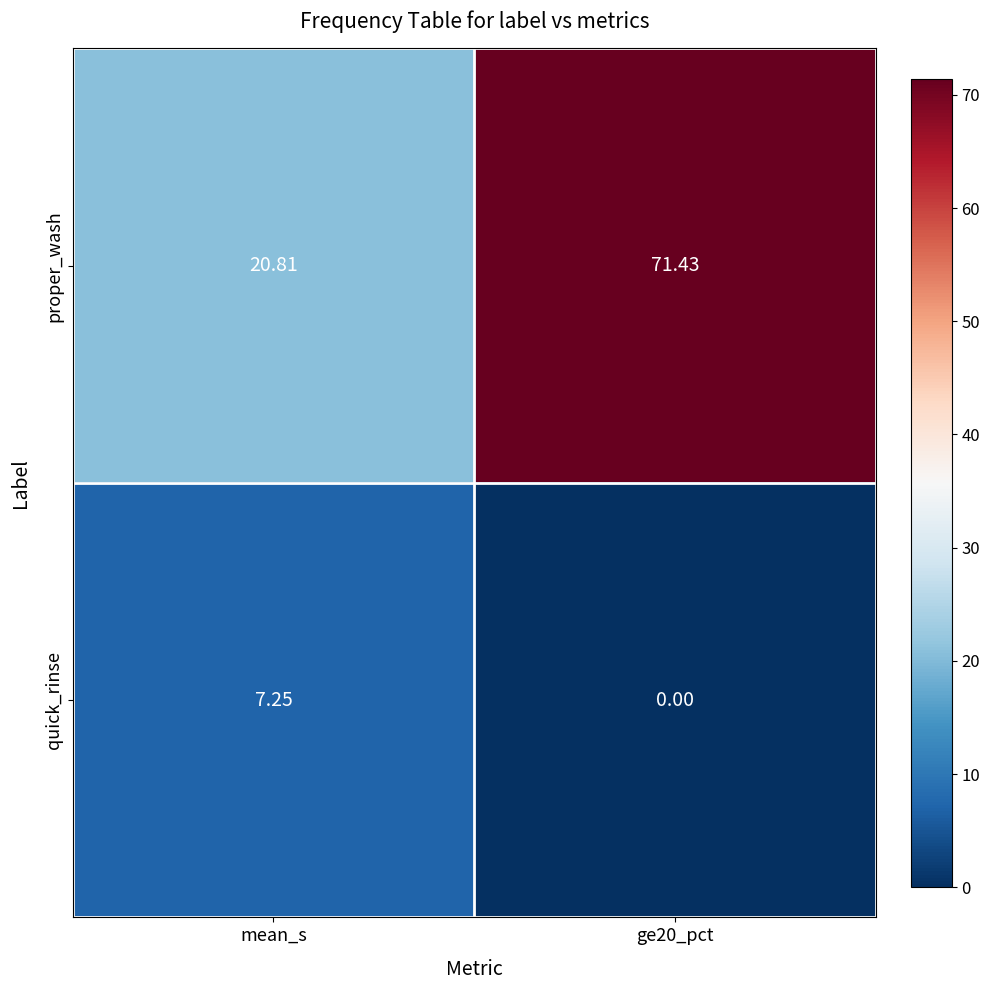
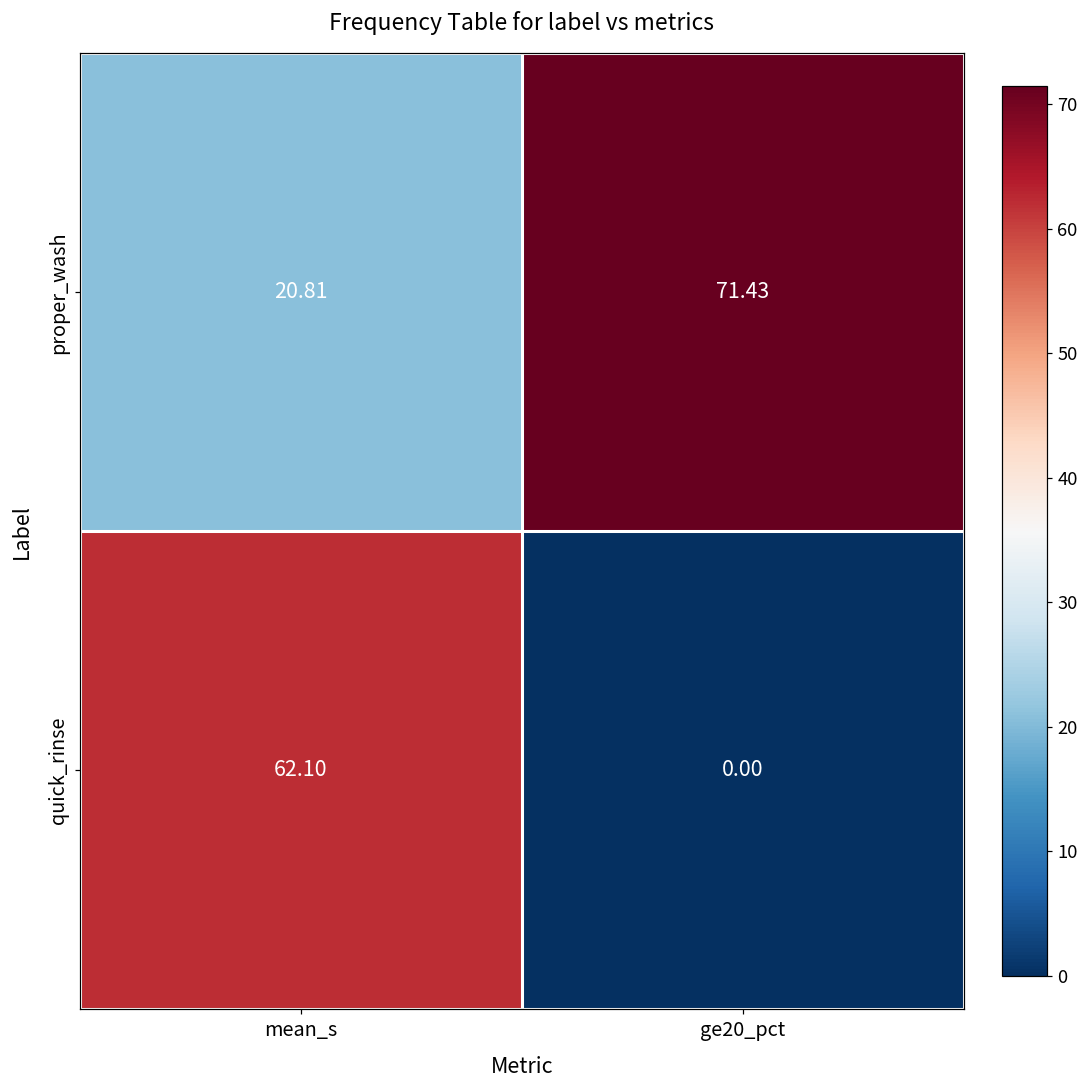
quick_rinse, mean_s: 7.25 -> 62.10
